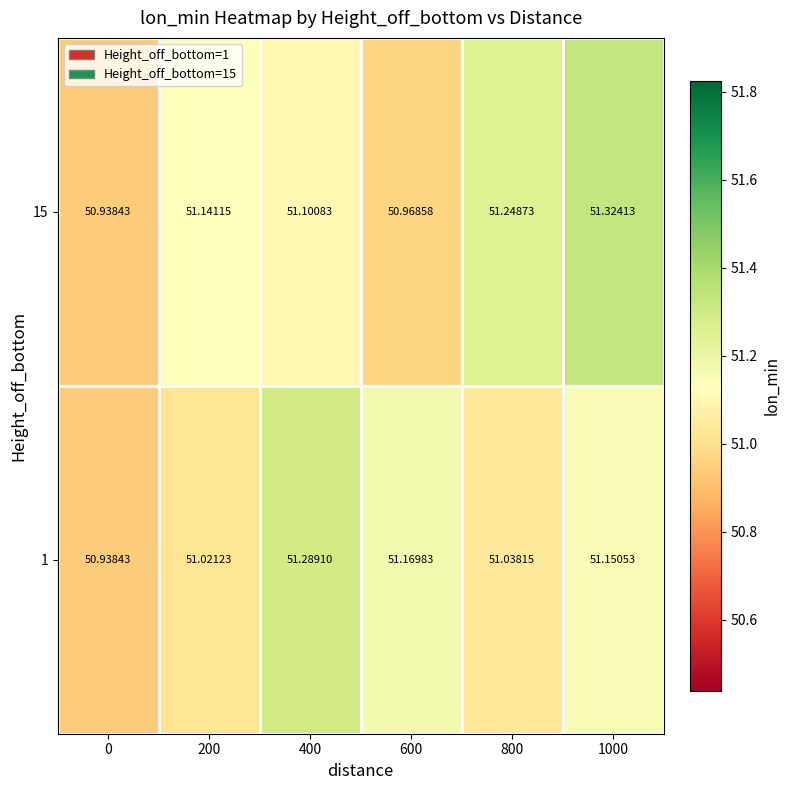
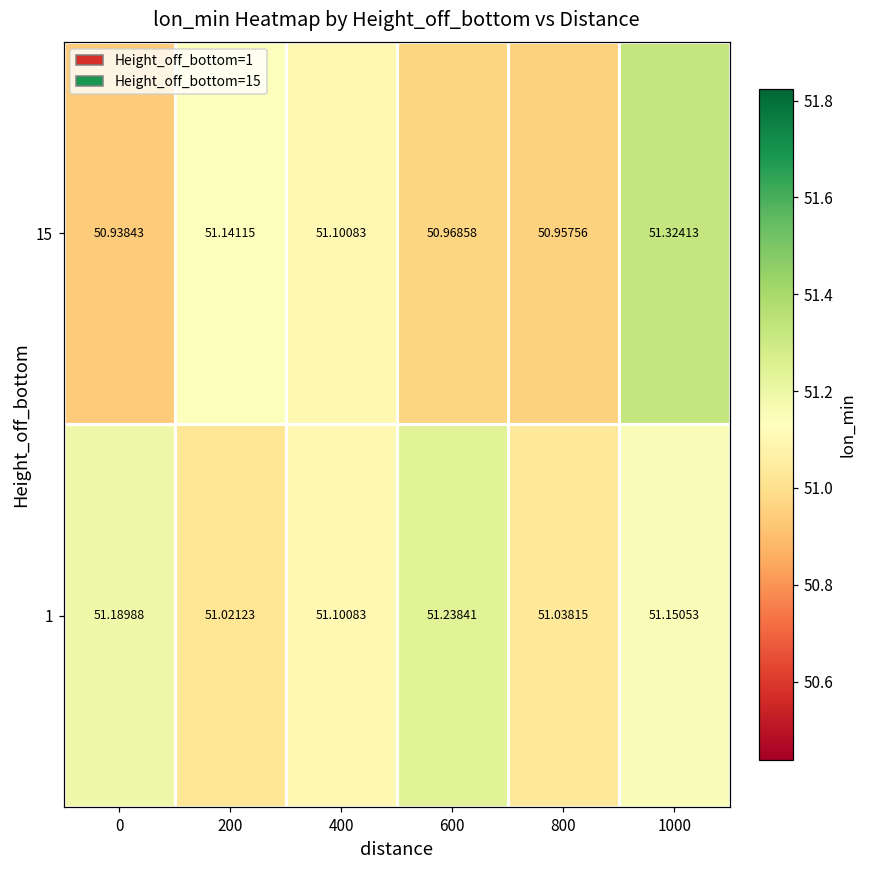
15, 800: 51.24873 -> 50.95756
1, 0: 50.93843 -> 51.18988
1, 400: 51.28910 -> 51.10083
1, 600: 51.16983 -> 51.23841
